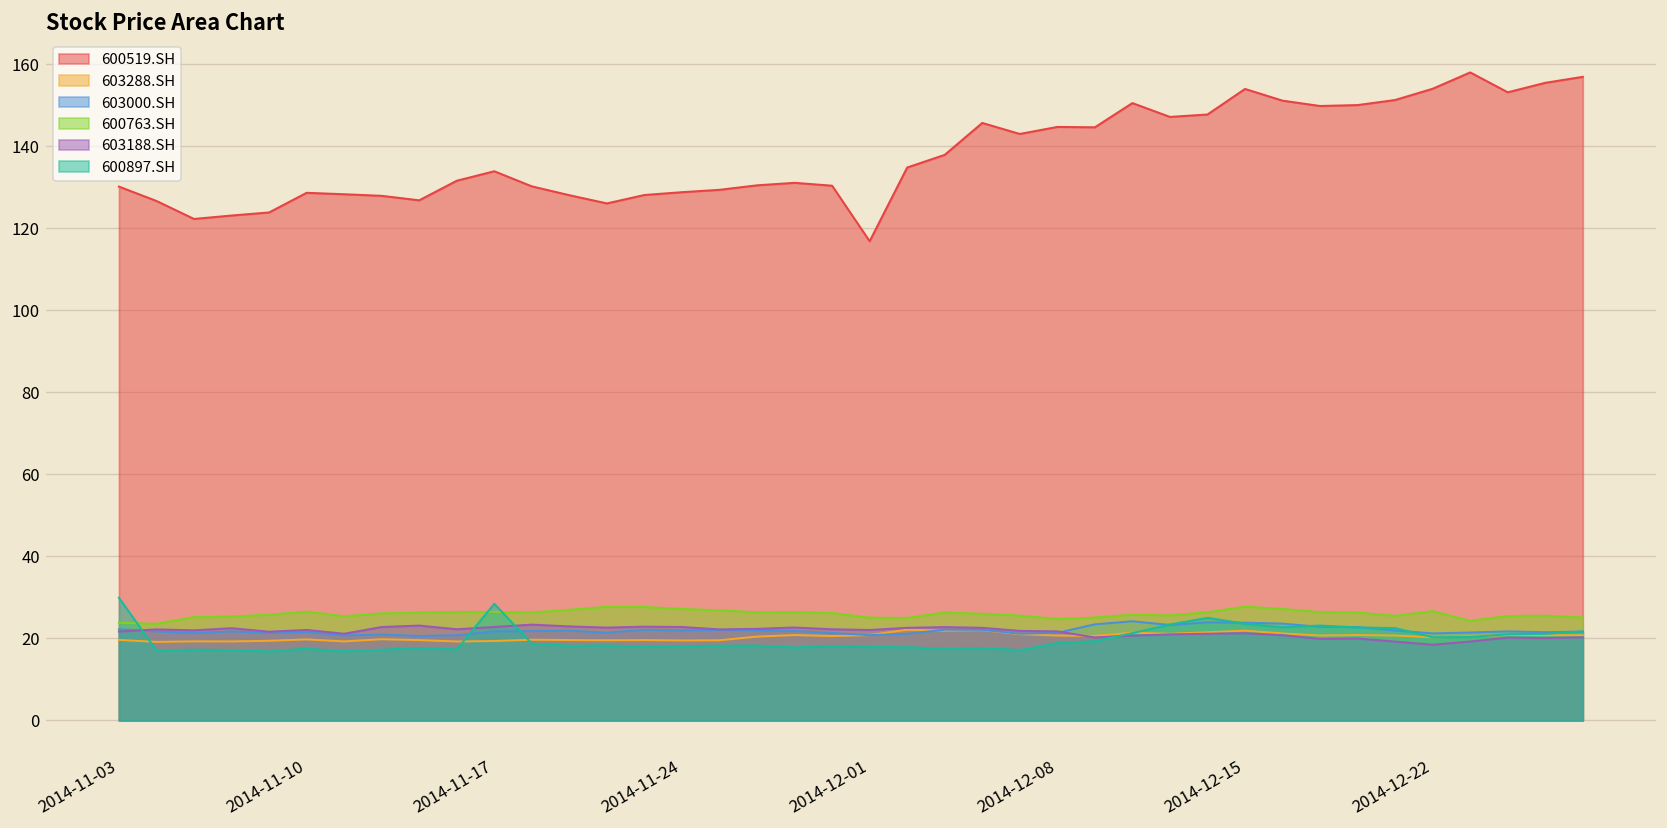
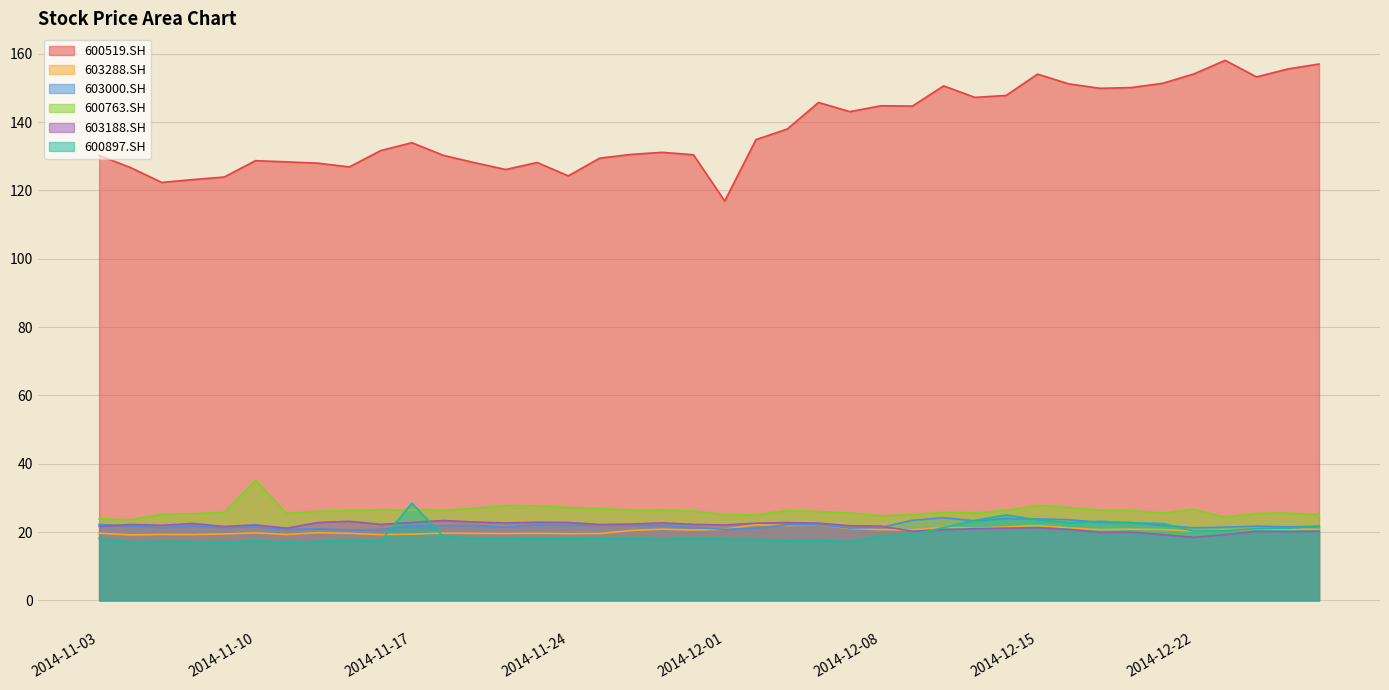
600897.SH, 2014-11-03: 30 -> 18
600763.SH, 2014-11-10: 27 -> 35
600519.SH, 2014-11-24: 129 -> 124
